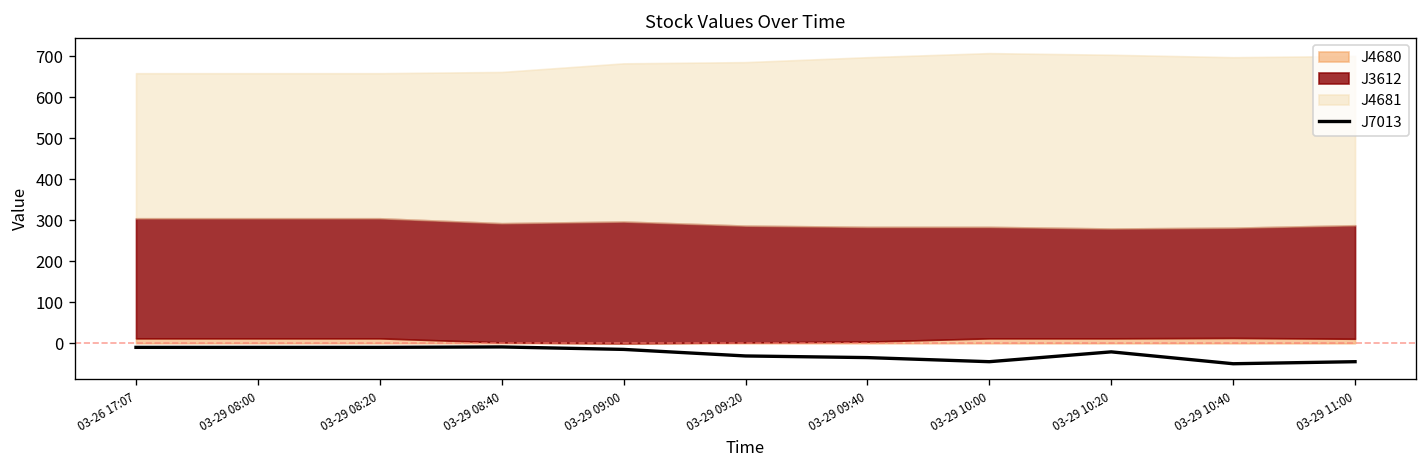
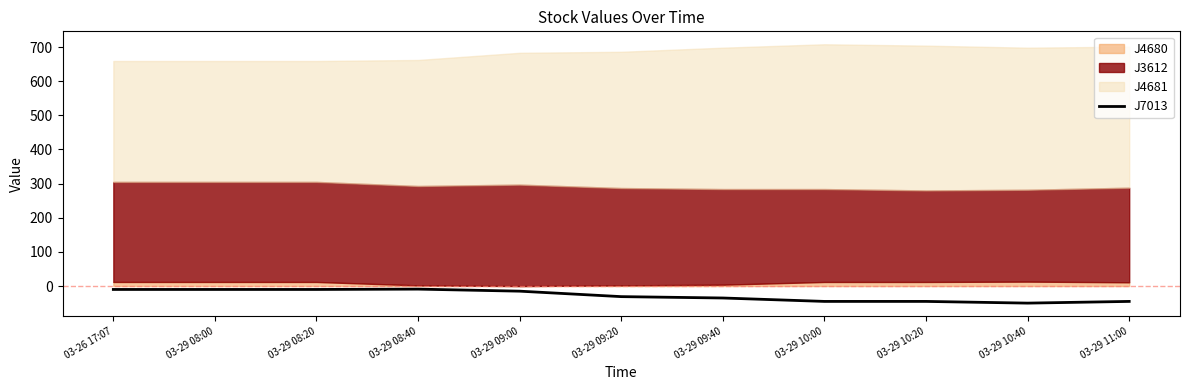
J7013, 03-29 10:20: -20 -> -50
